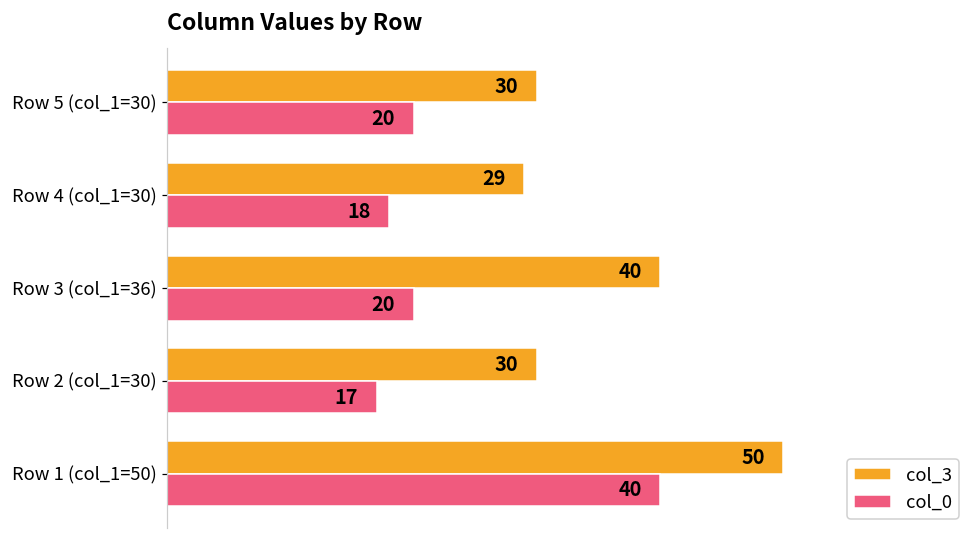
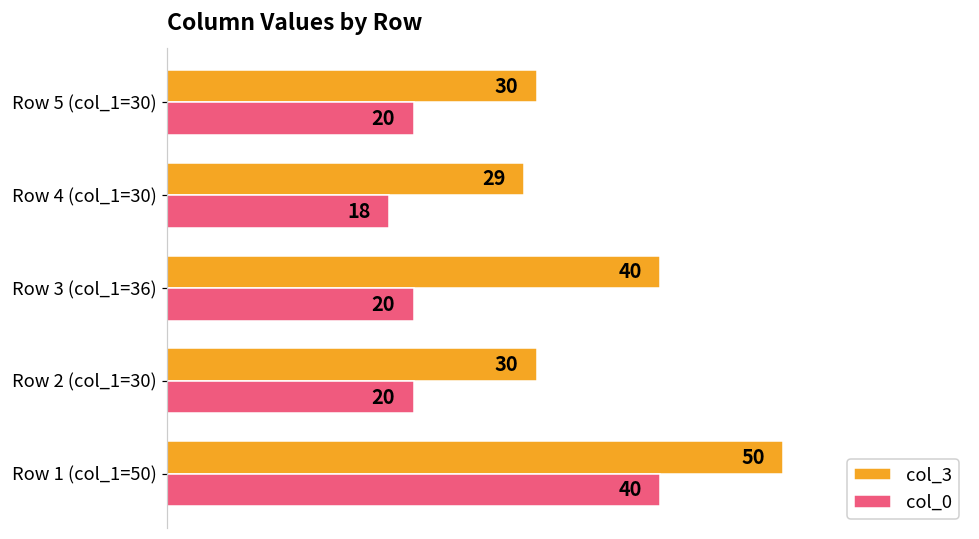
col_0, Row 2 (col_1=30): 17 -> 20
